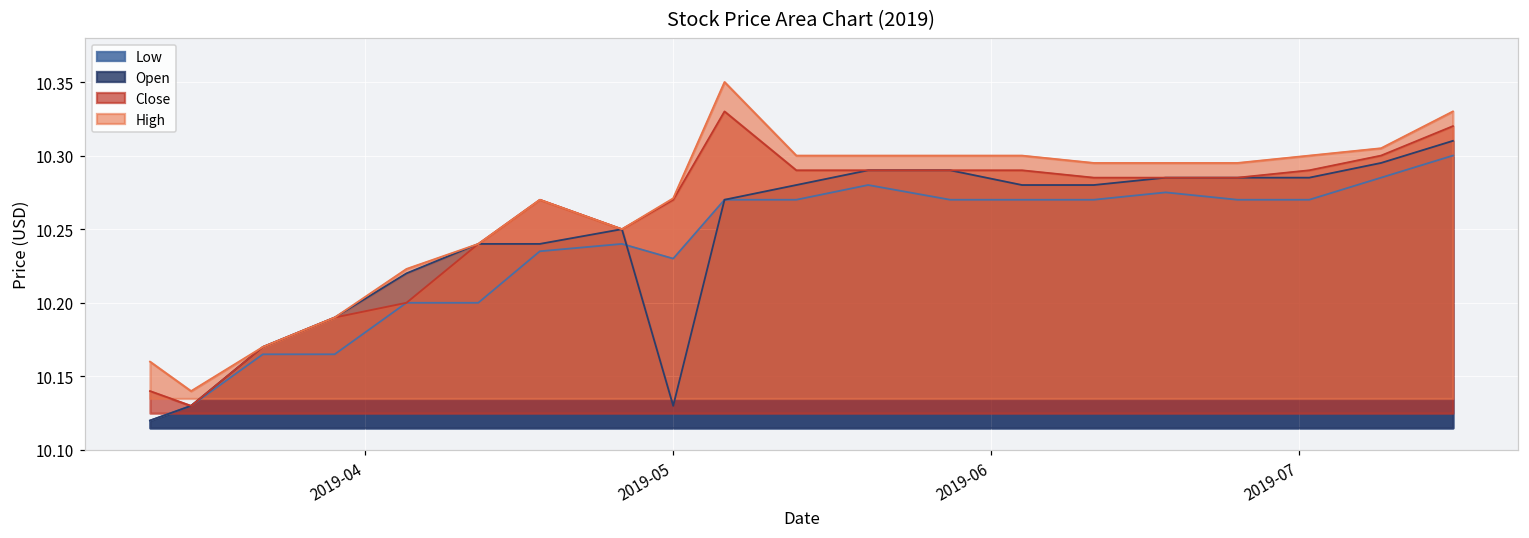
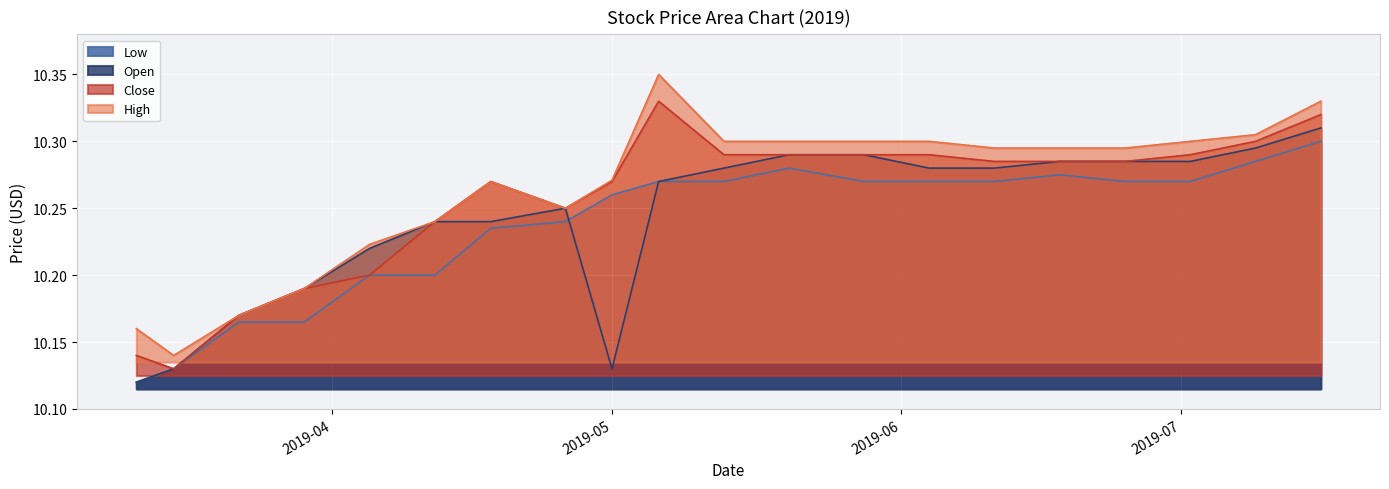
Low, 2019-05: 10.23 -> 10.26
